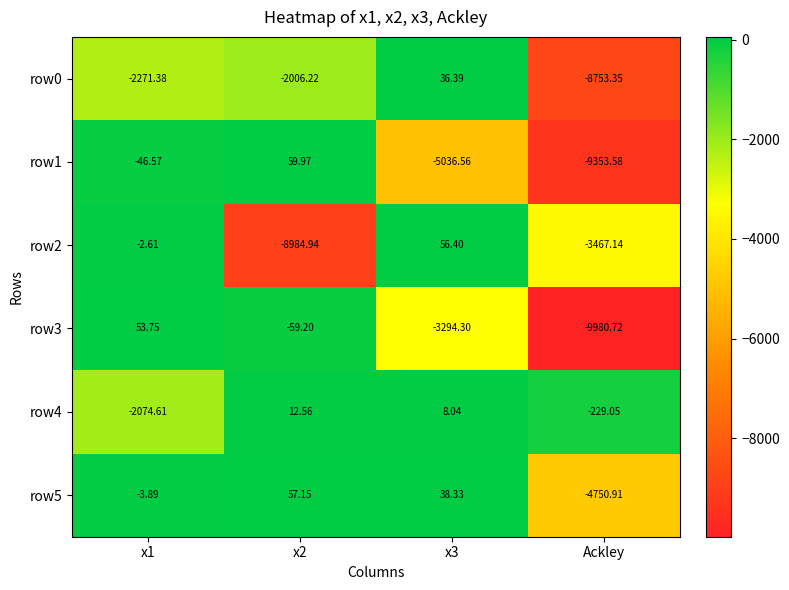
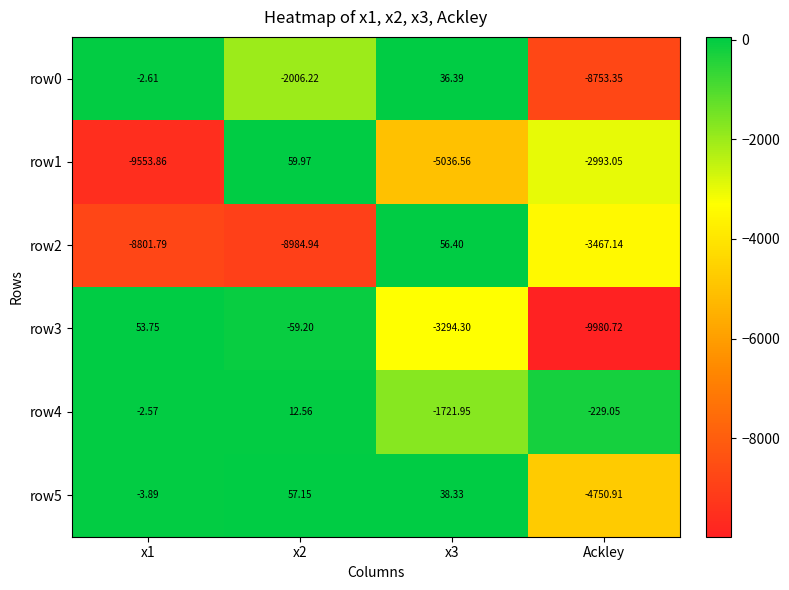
row0, x1: -2271.38 -> -2.61
row1, x1: -46.57 -> -9553.86
row1, Ackley: -9353.58 -> -2993.05
row2, x1: -2.61 -> -8801.79
row4, x1: -2074.61 -> -2.57
row4, x3: 8.04 -> -1721.95
